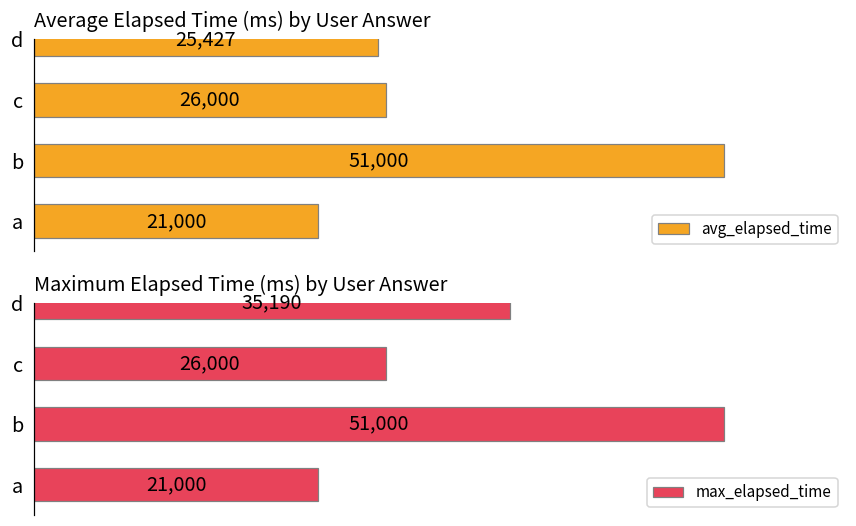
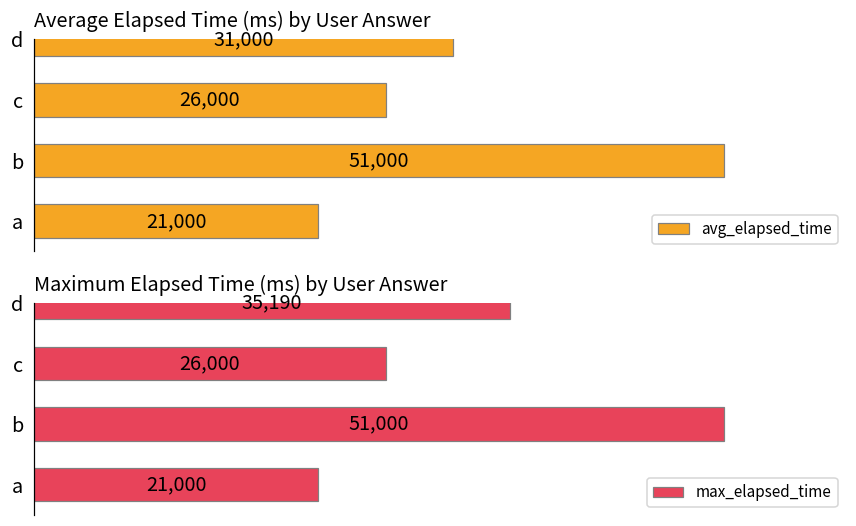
Average Elapsed Time (ms) by User Answer, d: 25,427 -> 31,000
